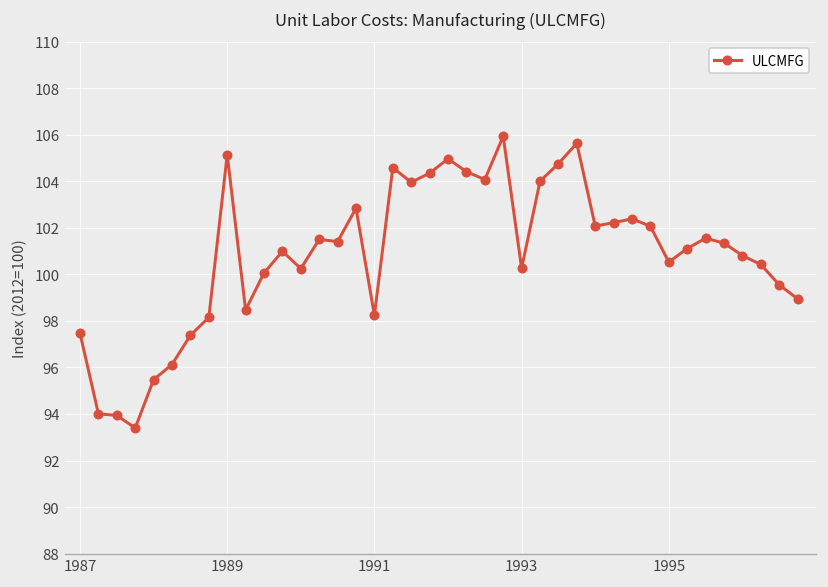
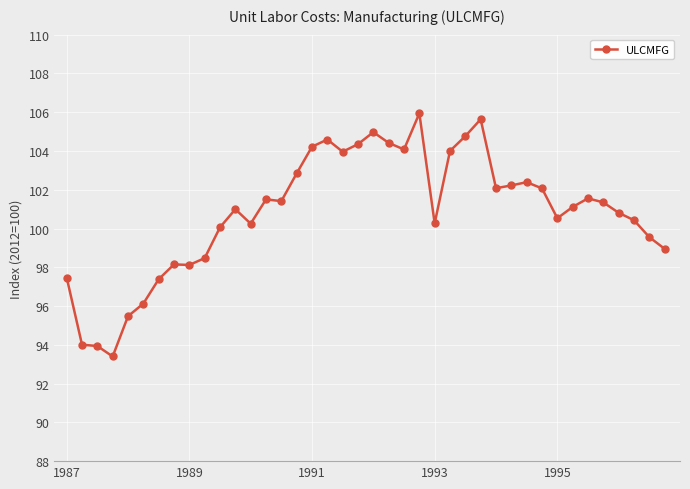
1989: 105.2 -> 98.1
1991: 98.2 -> 104.2
